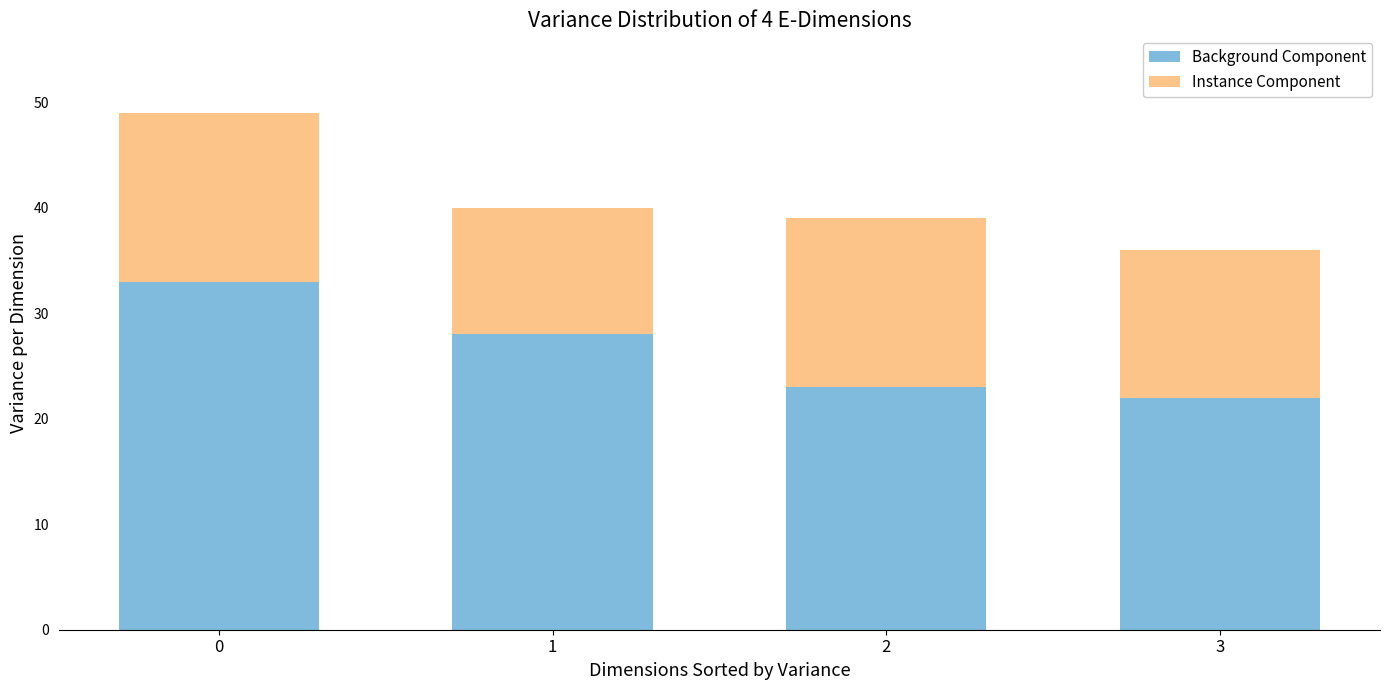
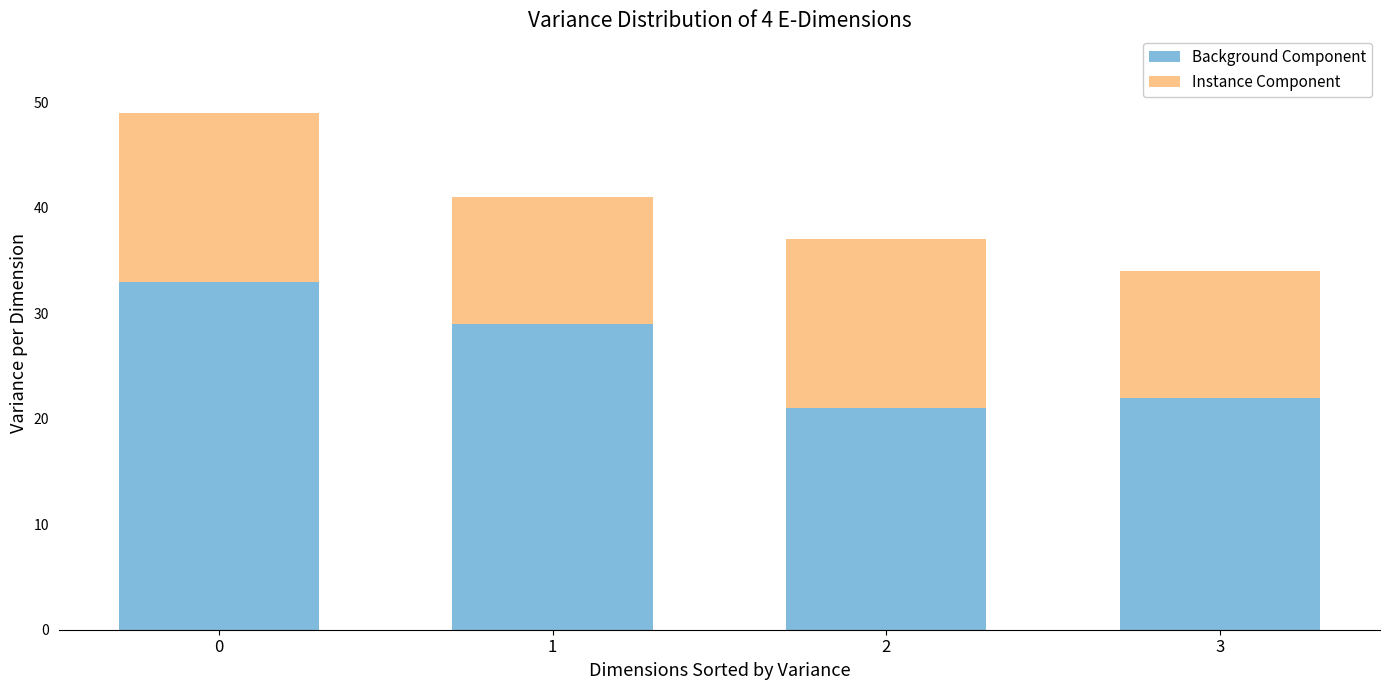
Background Component, 1: 28 -> 29
Background Component, 2: 23 -> 21
Instance Component, 3: 14 -> 12
